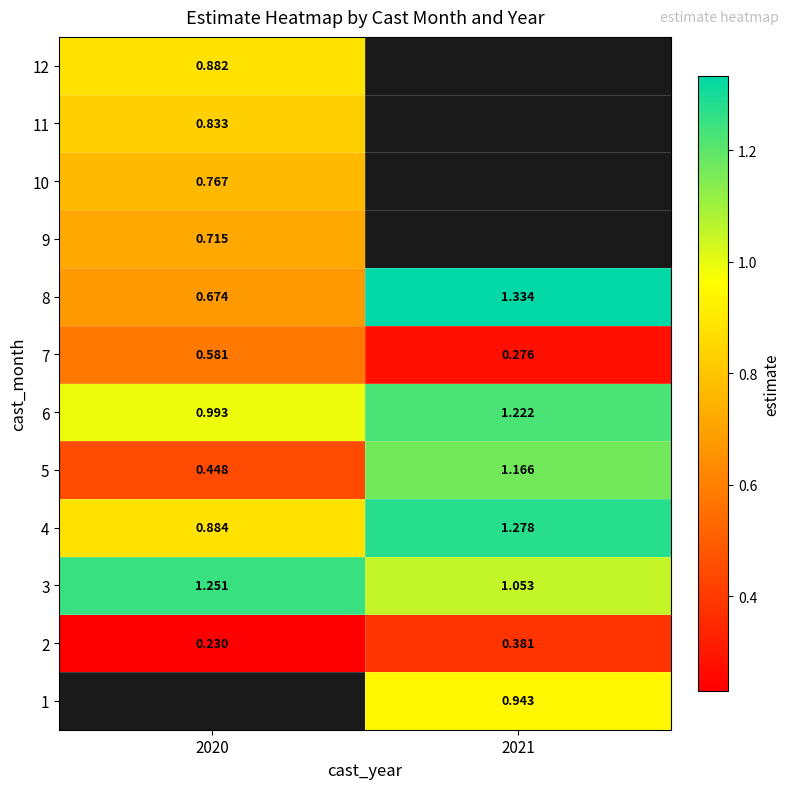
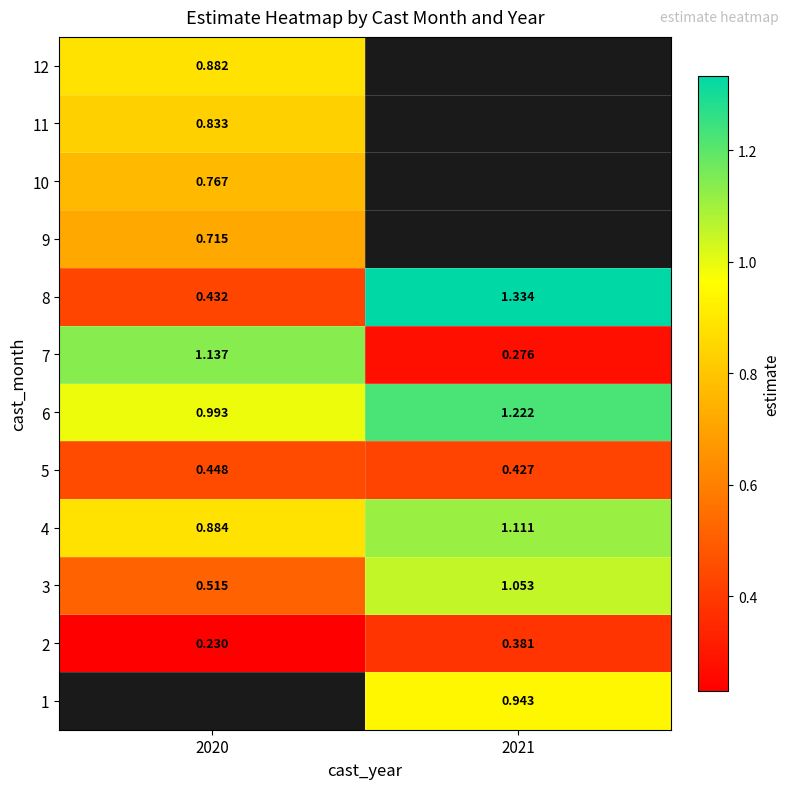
8, 2020: 0.674 -> 0.432
7, 2020: 0.581 -> 1.137
5, 2021: 1.166 -> 0.427
4, 2021: 1.278 -> 1.111
3, 2020: 1.251 -> 0.515
